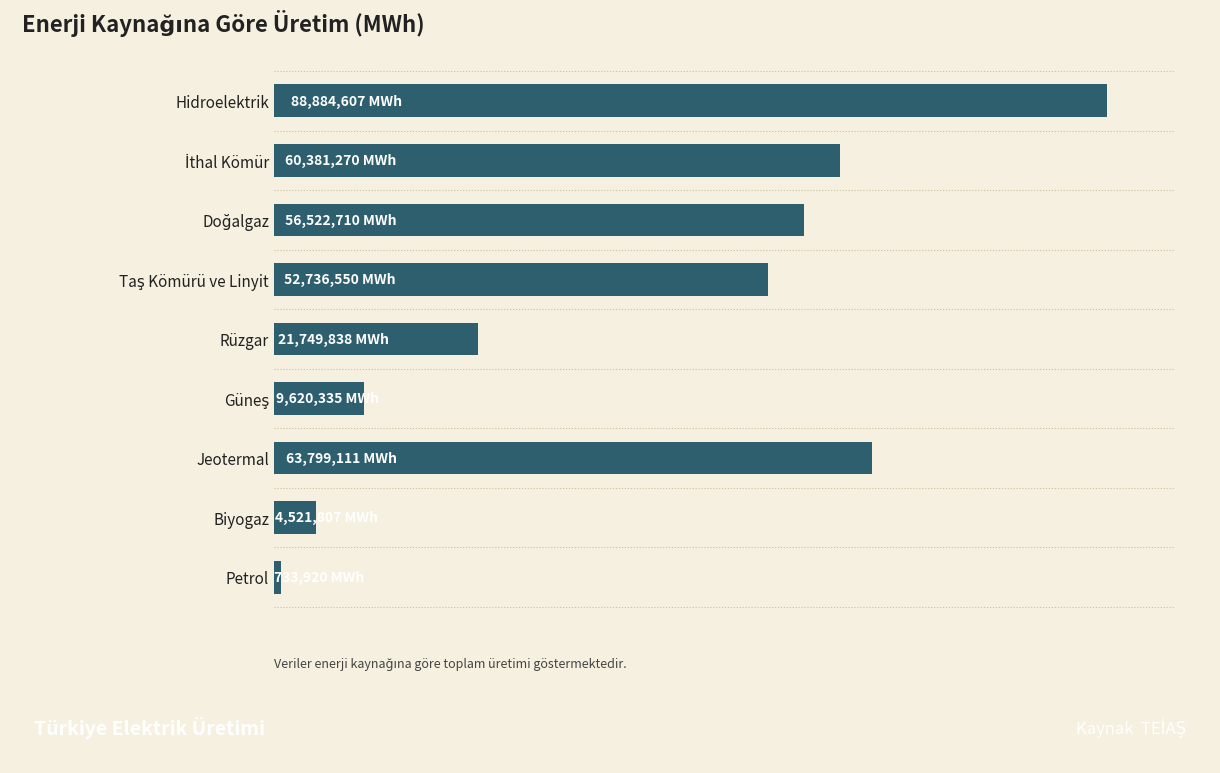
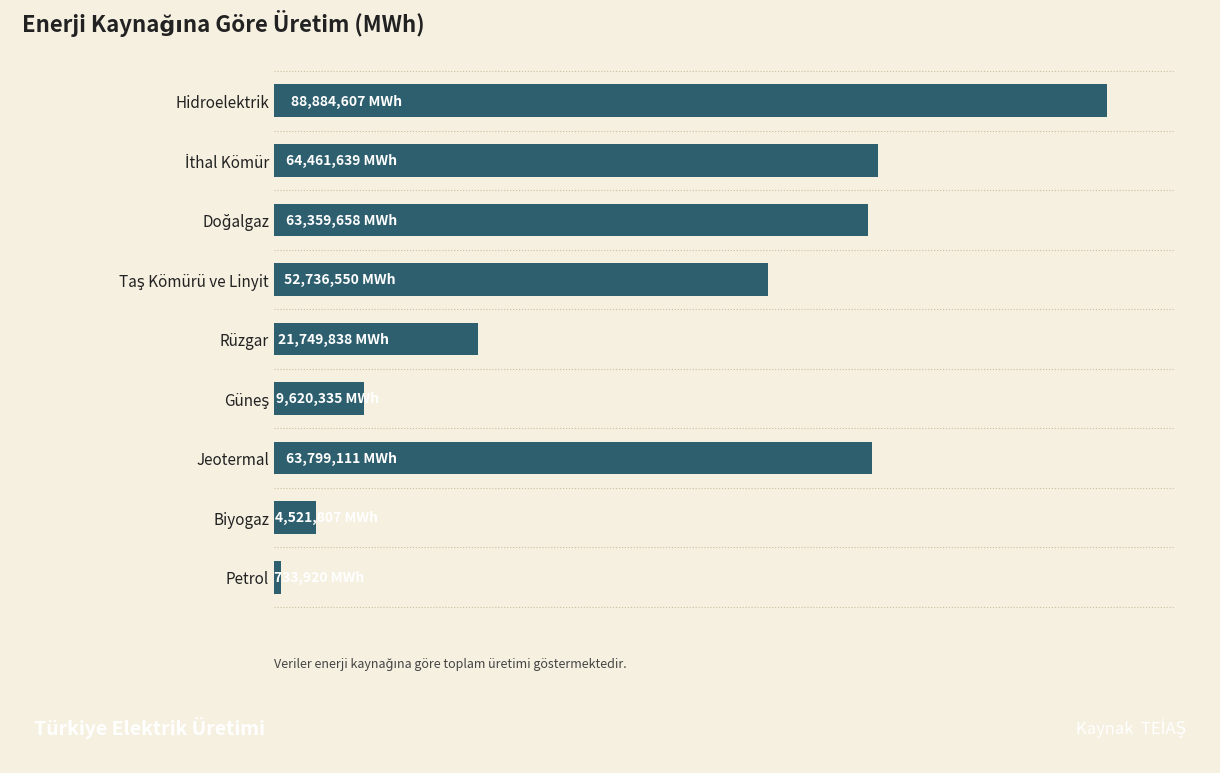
İthal Kömür: 60,381,270 -> 64,461,639
Doğalgaz: 56,522,710 -> 63,359,658
